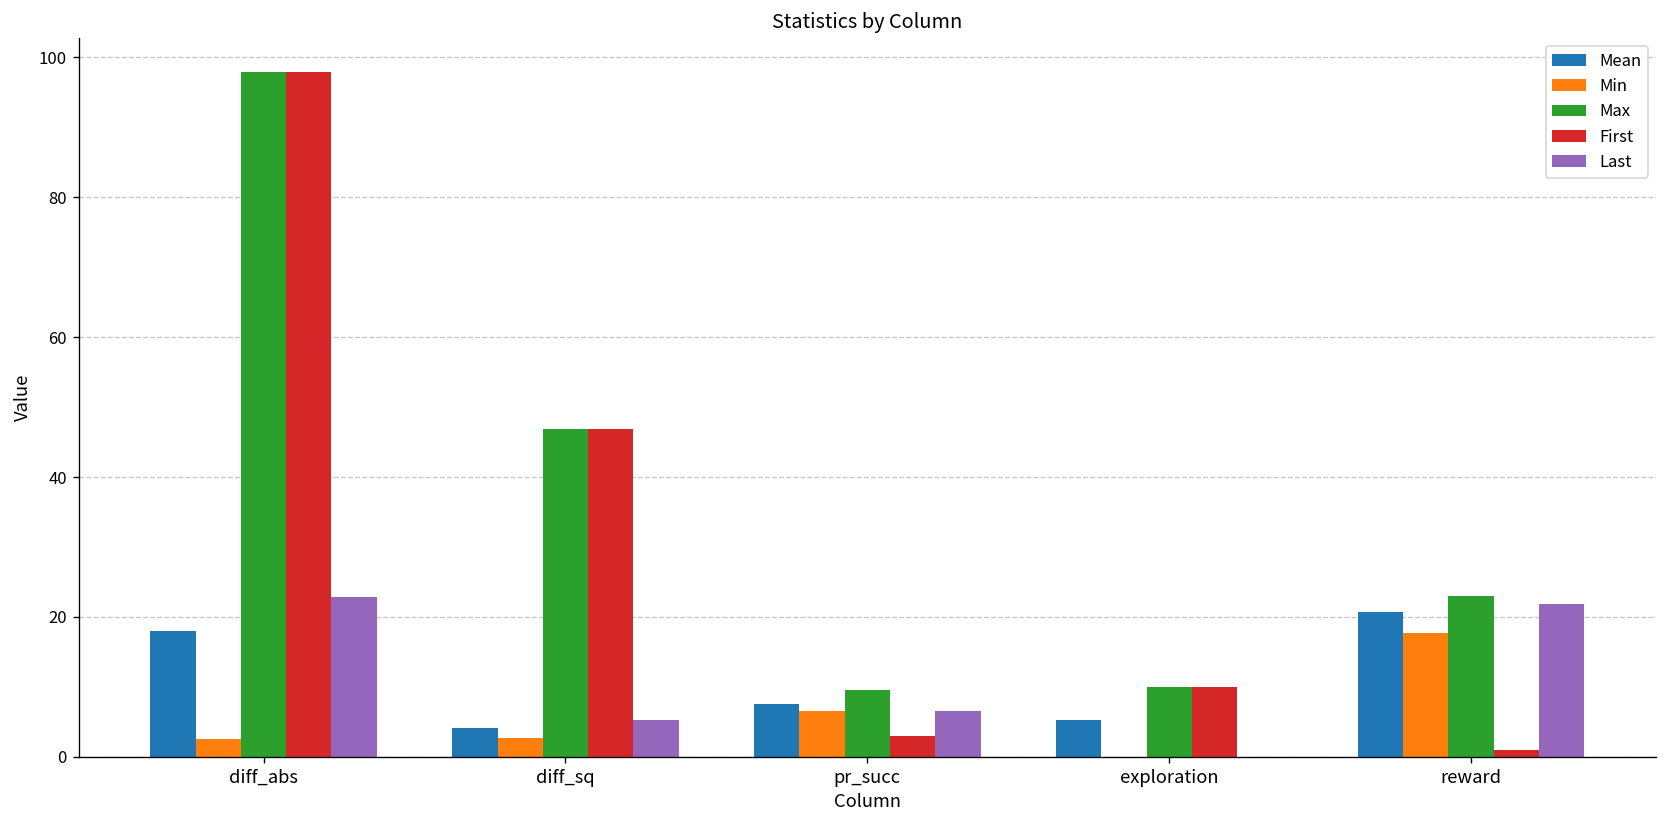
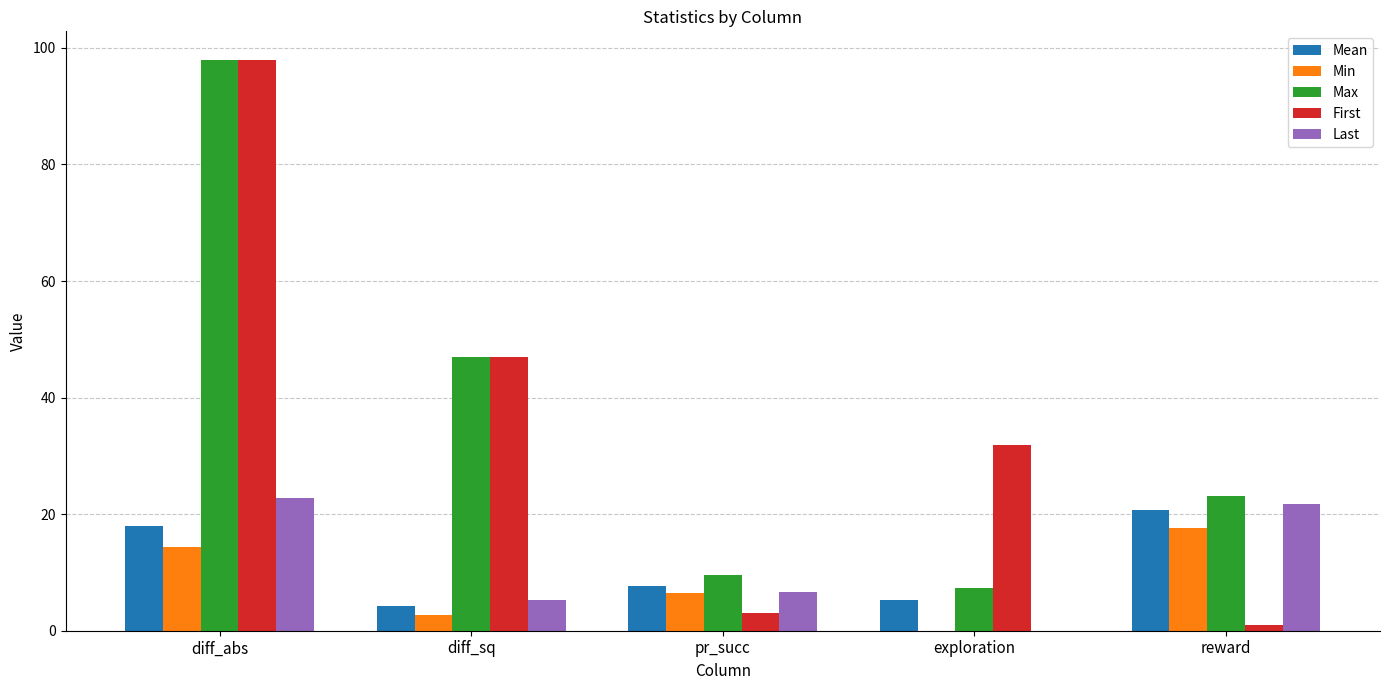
Min, diff_abs: 3 -> 14
Max, exploration: 10 -> 7
First, exploration: 10 -> 32
